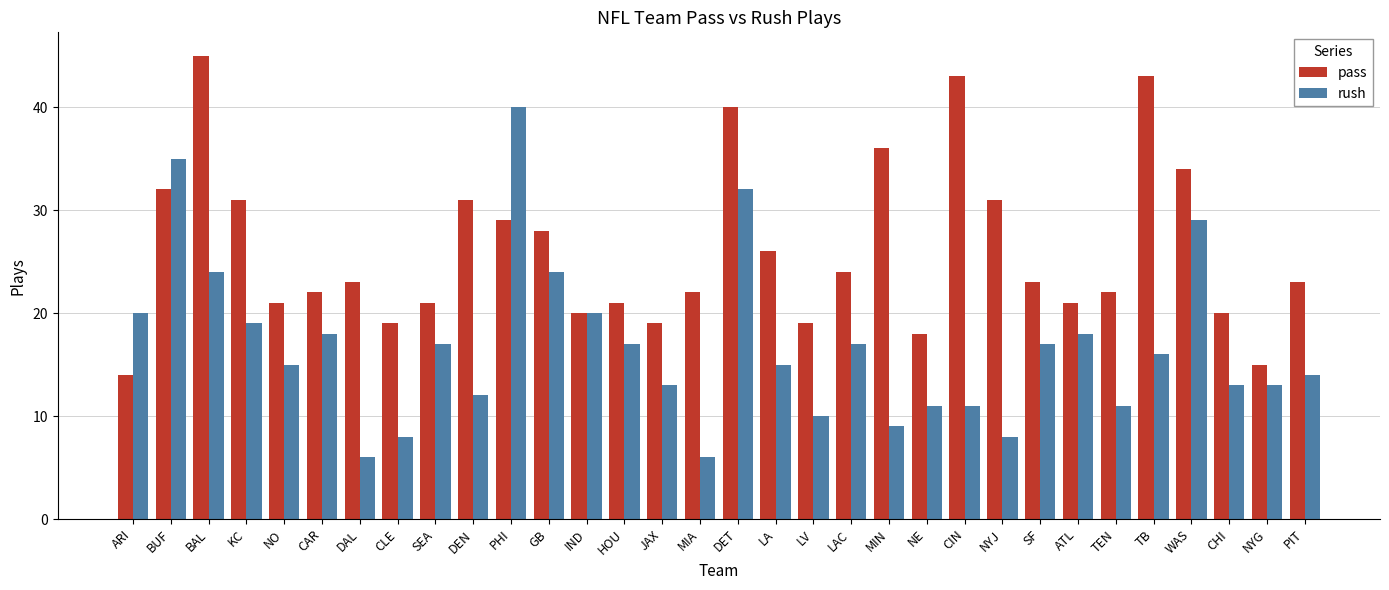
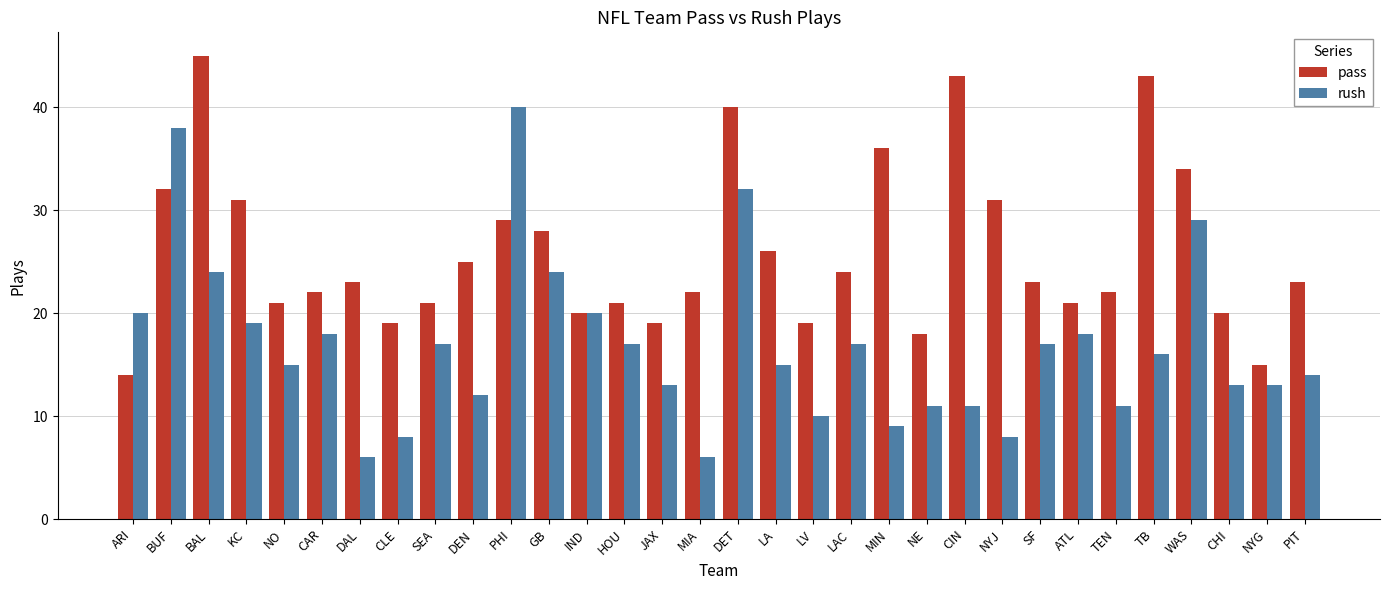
rush, BUF: 35 -> 38
pass, DEN: 31 -> 25
